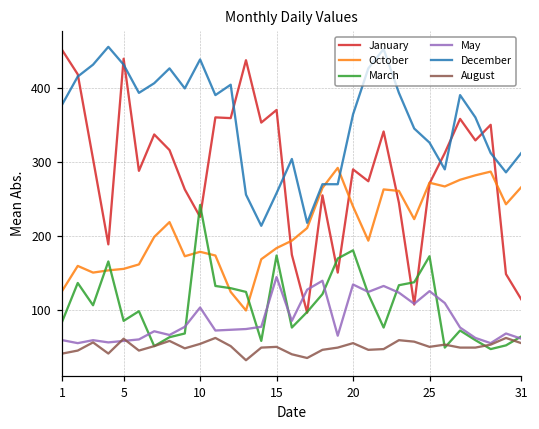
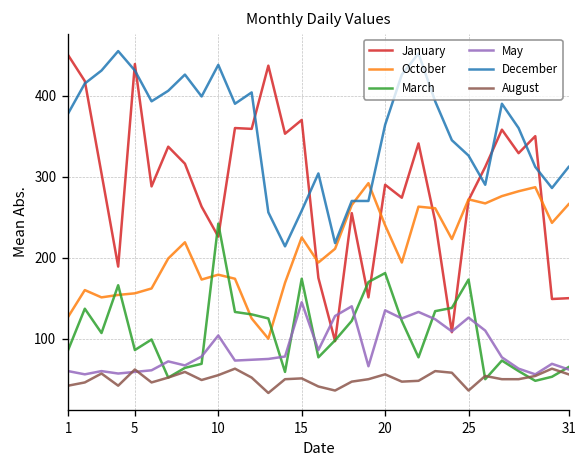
October, 15: 180 -> 230
August, 25: 50 -> 40
January, 31: 120 -> 150
